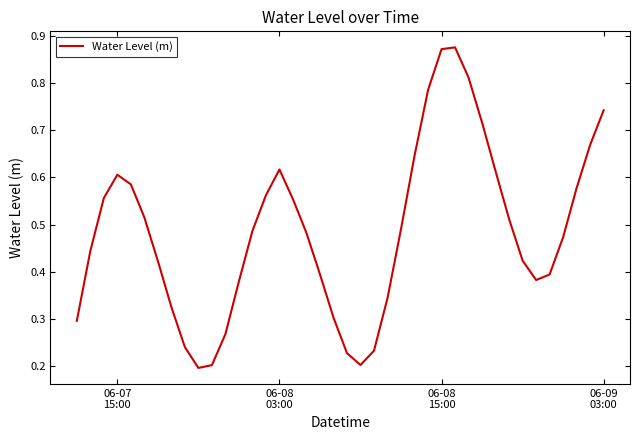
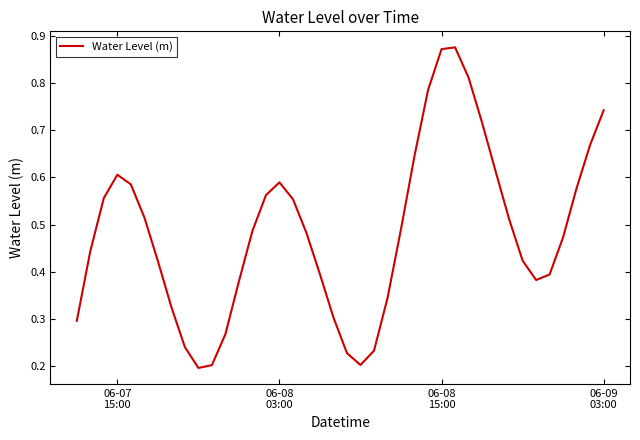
06-08 03:00: 0.62 -> 0.59
